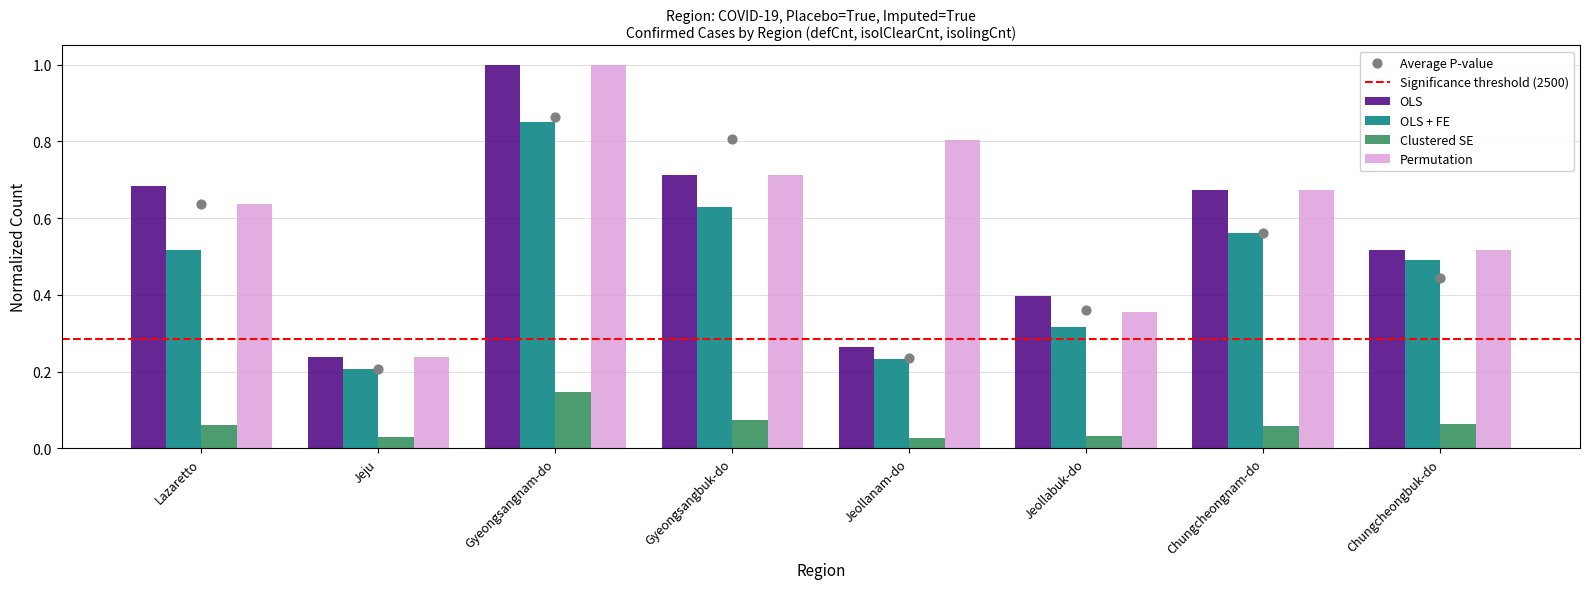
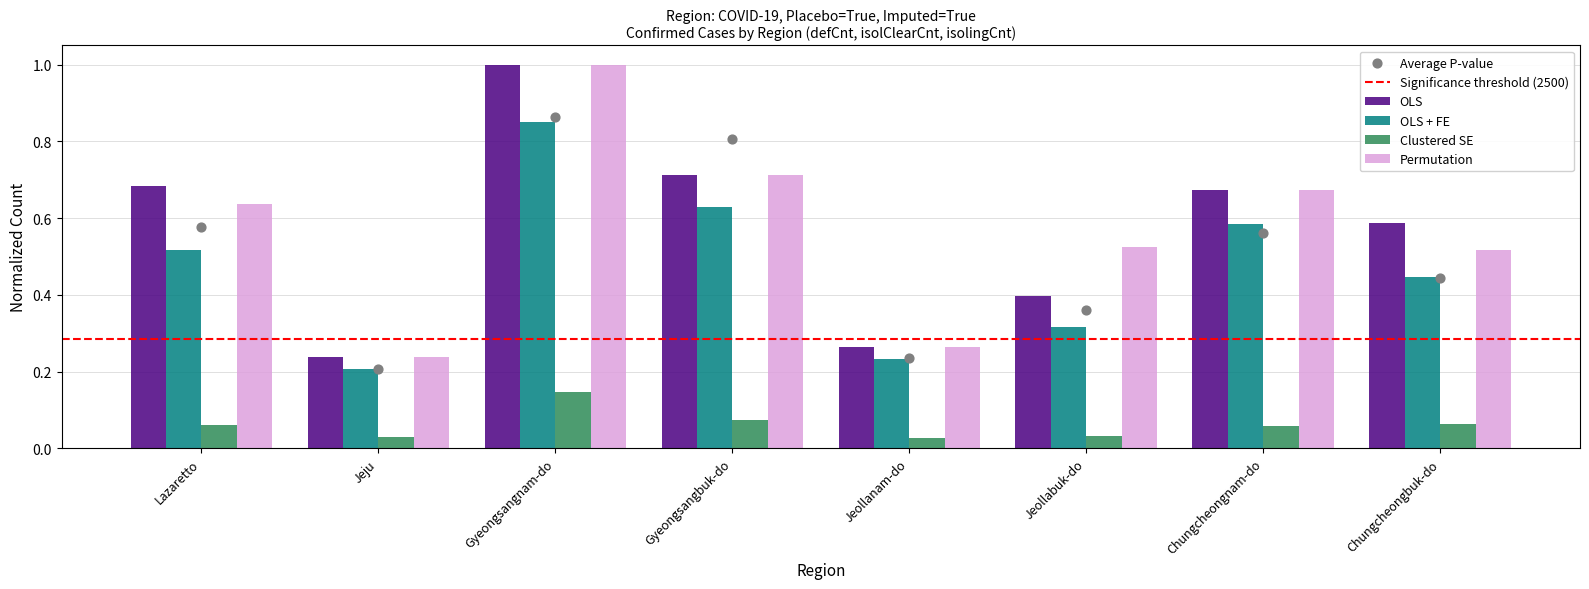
Average P-value, Lazaretto: 0.64 -> 0.58
Permutation, Jeollanam-do: 0.80 -> 0.26
Permutation, Jeollabuk-do: 0.35 -> 0.52
OLS + FE, Chungcheongnam-do: 0.56 -> 0.58
OLS, Chungcheongbuk-do: 0.52 -> 0.59
OLS + FE, Chungcheongbuk-do: 0.49 -> 0.45
